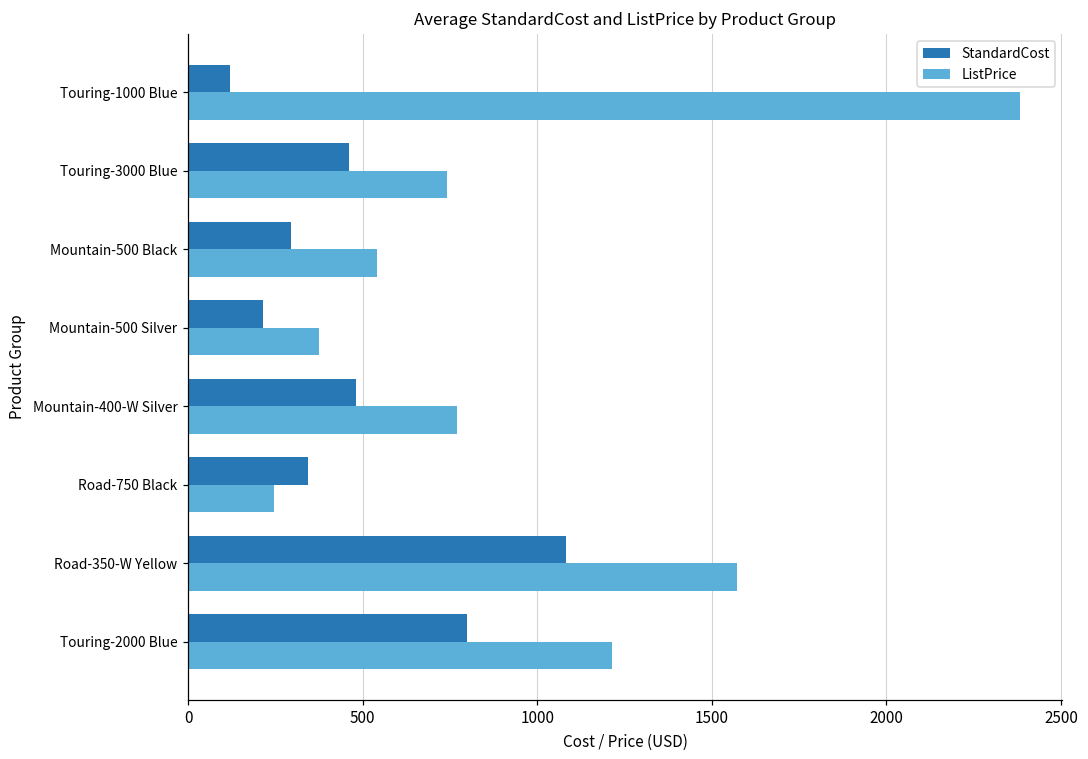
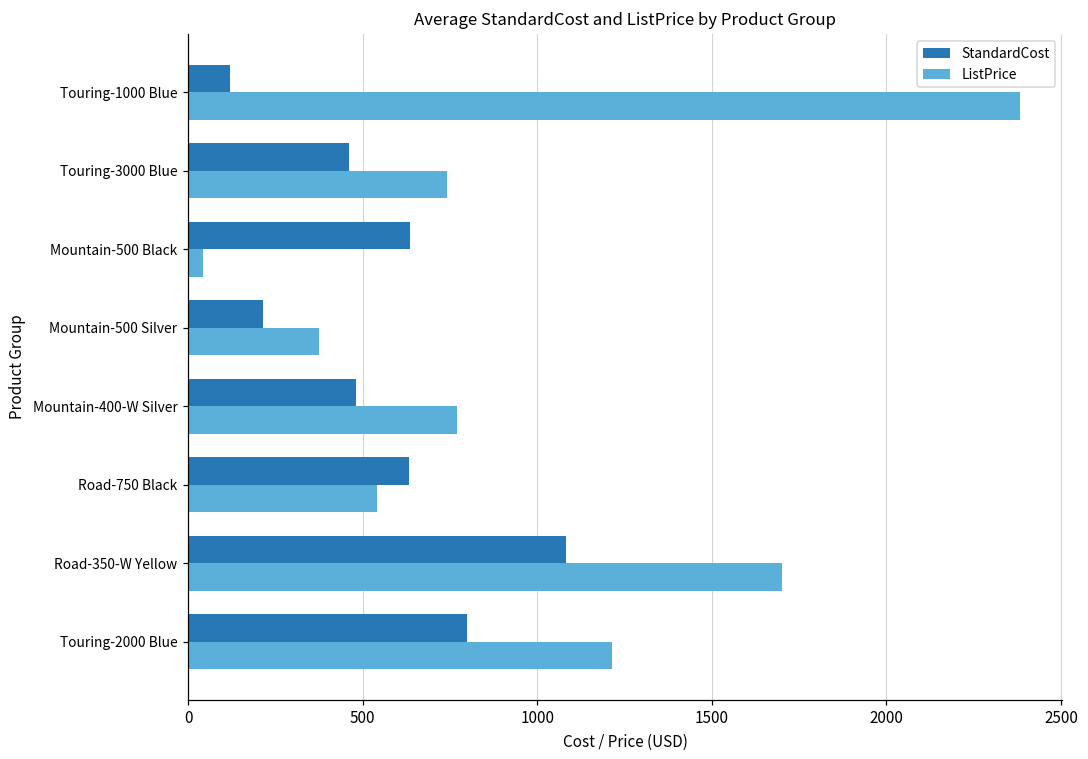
StandardCost, Mountain-500 Black: 290 -> 640
ListPrice, Mountain-500 Black: 540 -> 40
StandardCost, Road-750 Black: 340 -> 630
ListPrice, Road-750 Black: 250 -> 540
ListPrice, Road-350-W Yellow: 1570 -> 1700
